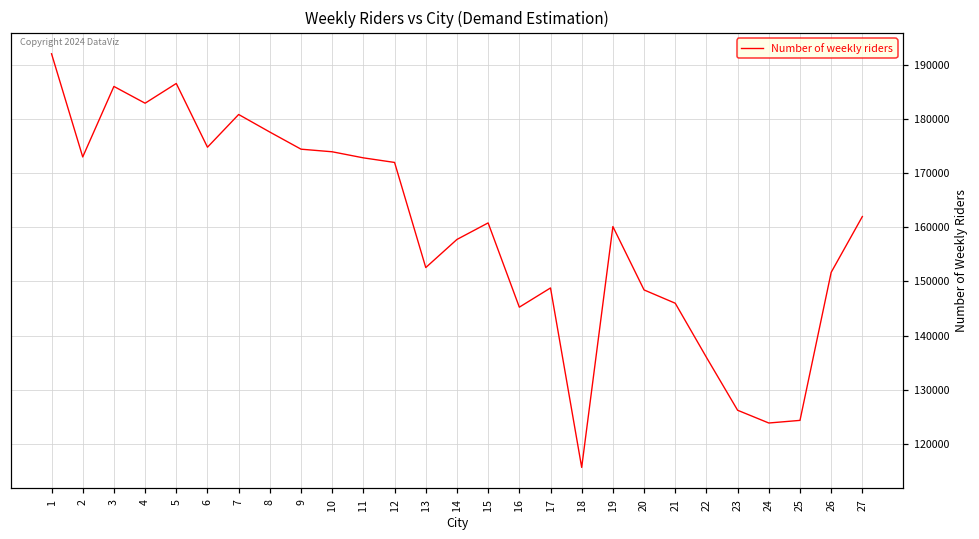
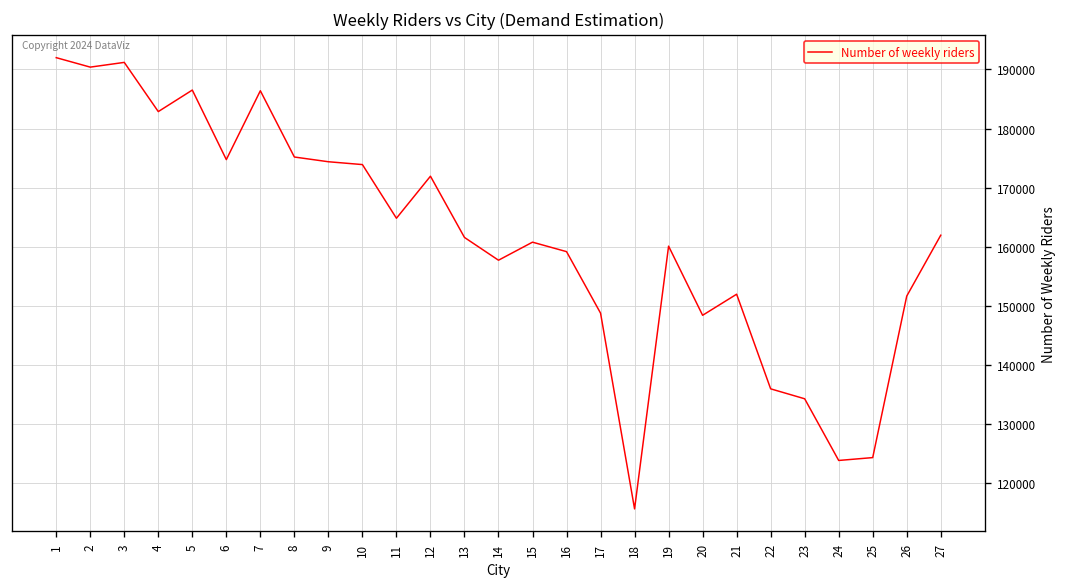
2: 173000 -> 190000
3: 186000 -> 191000
7: 181000 -> 186000
8: 178000 -> 175000
11: 173000 -> 165000
13: 153000 -> 162000
16: 145000 -> 159000
21: 146000 -> 152000
23: 126000 -> 134000
